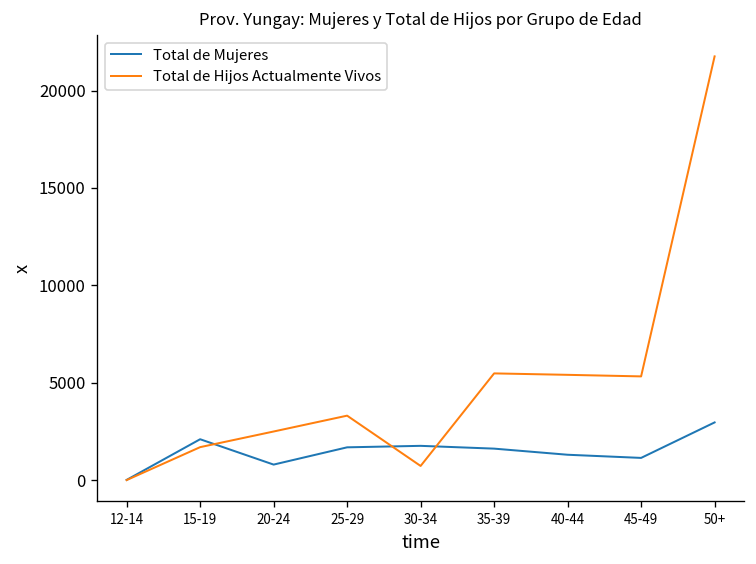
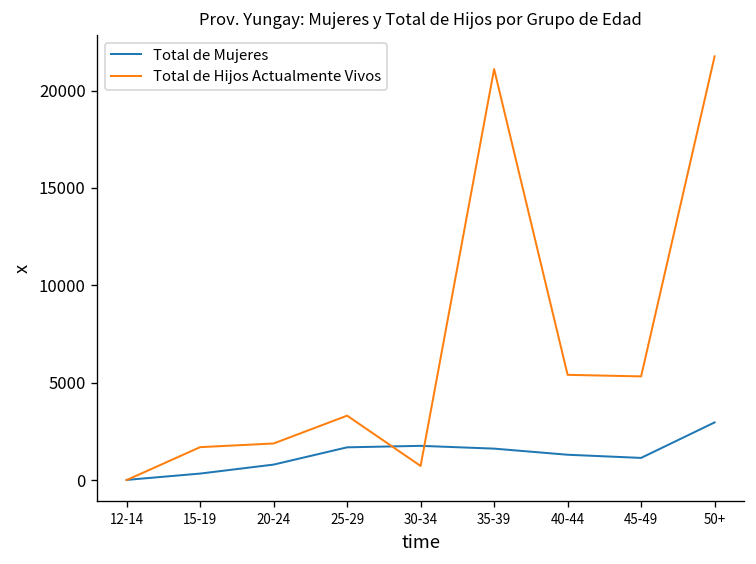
Total de Mujeres, 15-19: 2100 -> 300
Total de Hijos Actualmente Vivos, 20-24: 2500 -> 1900
Total de Hijos Actualmente Vivos, 35-39: 5500 -> 21100
